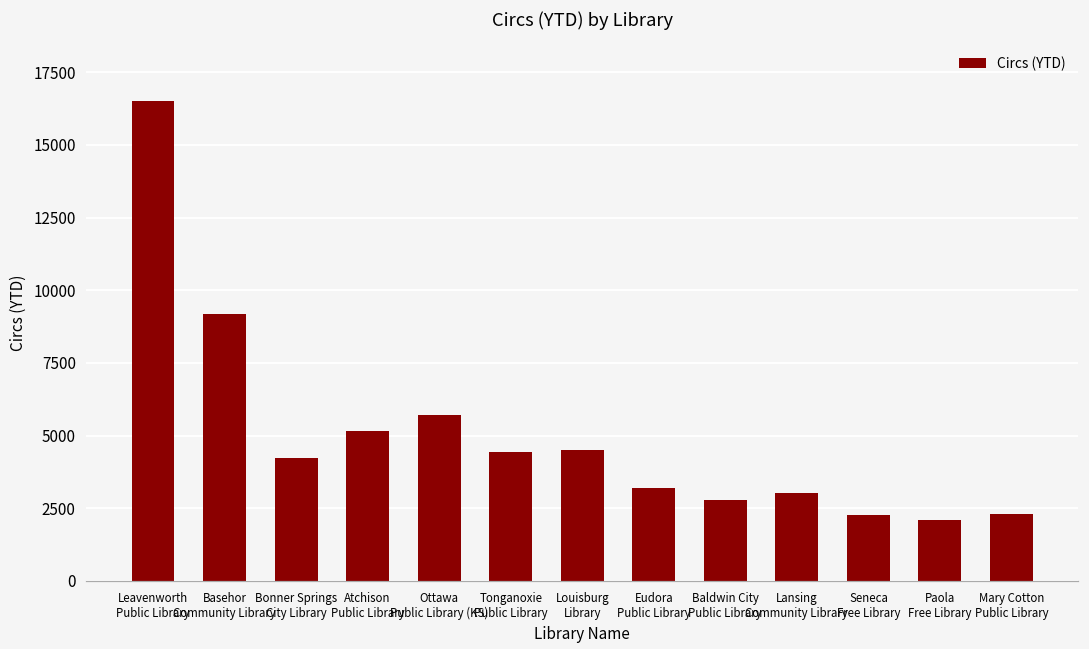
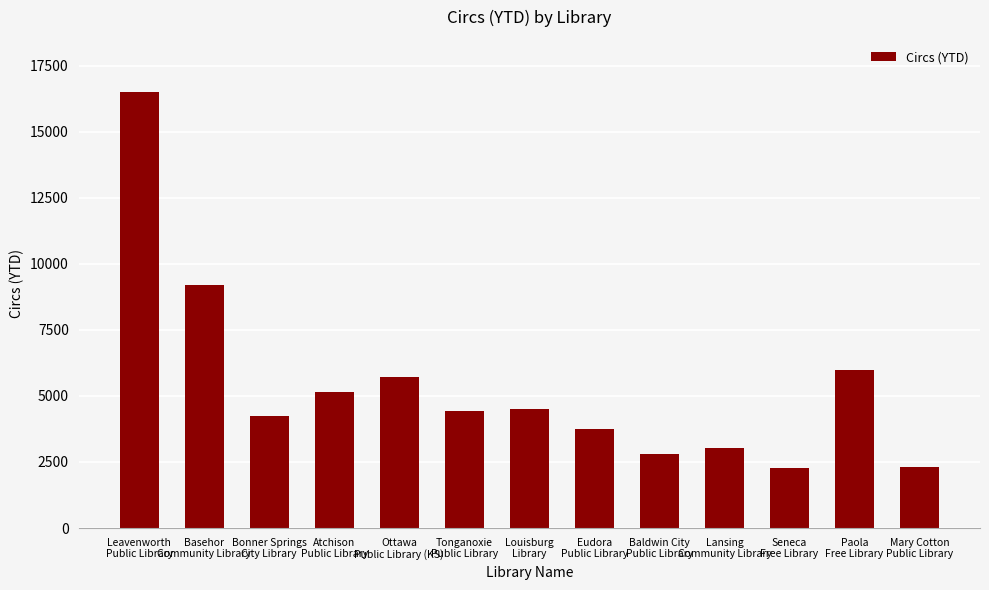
Eudora Public Library: 3200 -> 3800
Paola Free Library: 2100 -> 6000
